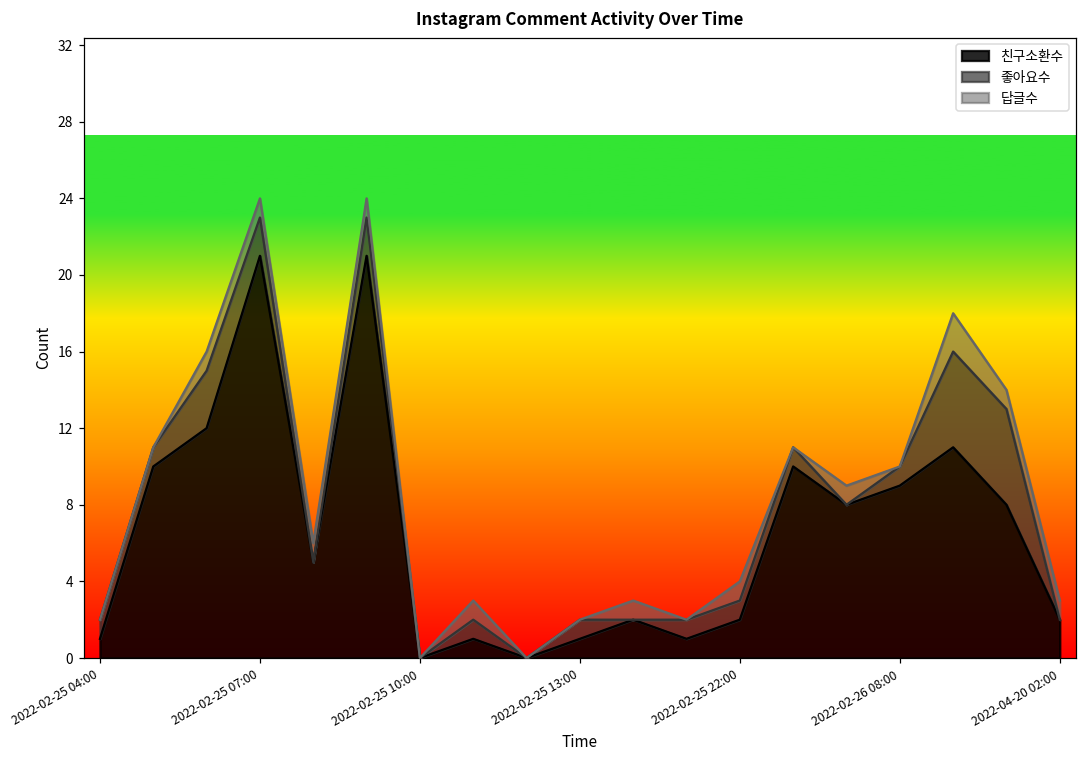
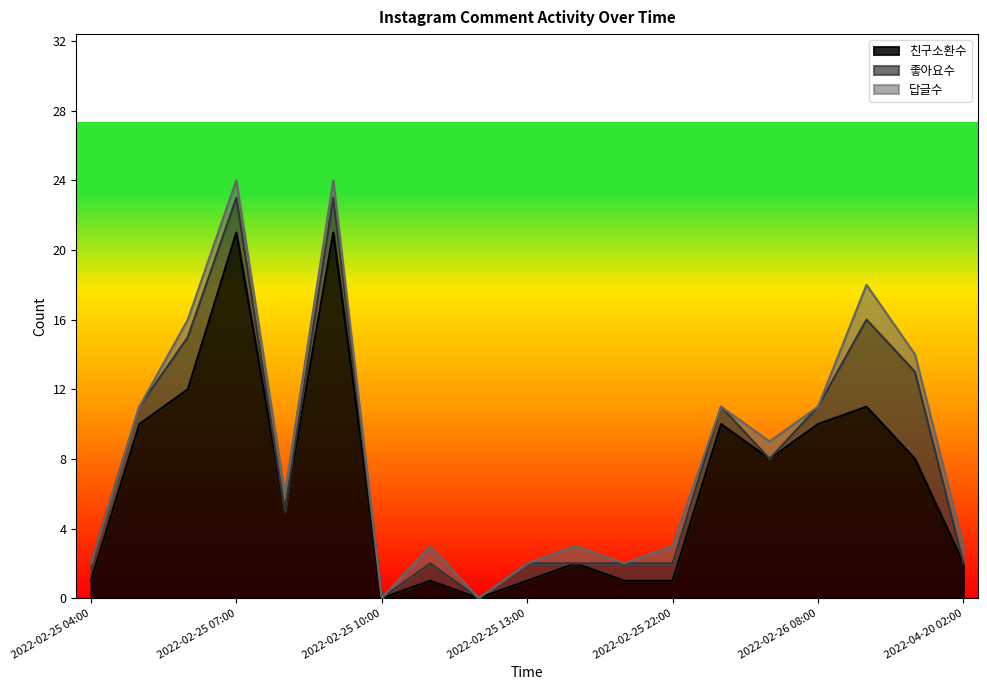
친구소환수, 2022-02-25 22:00: 2 -> 1
친구소환수, 2022-02-26 08:00: 9 -> 10
